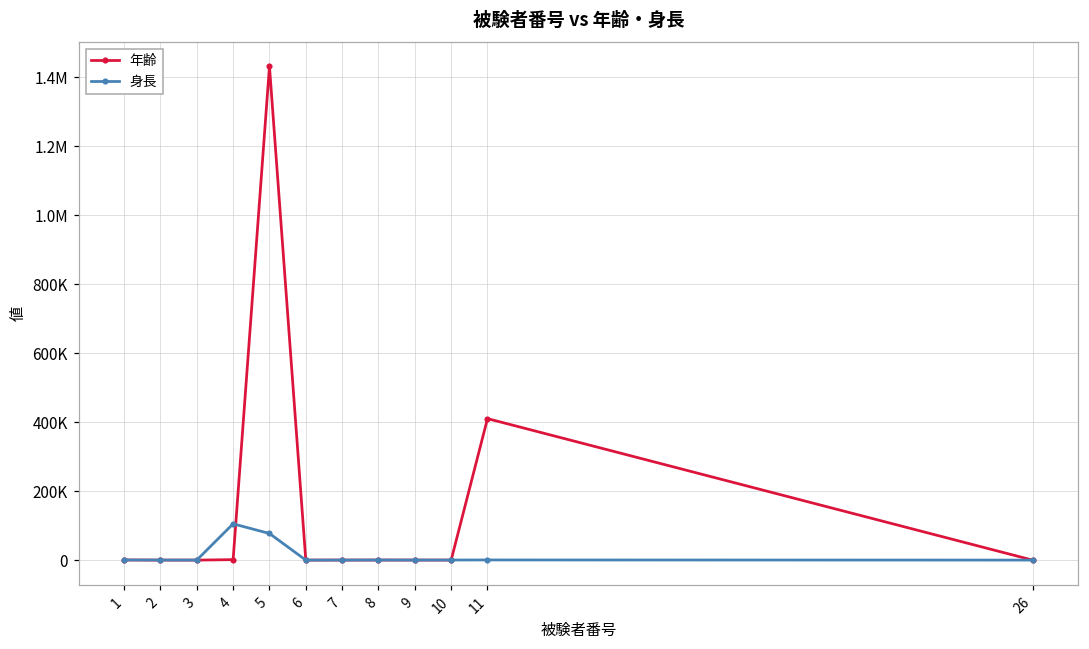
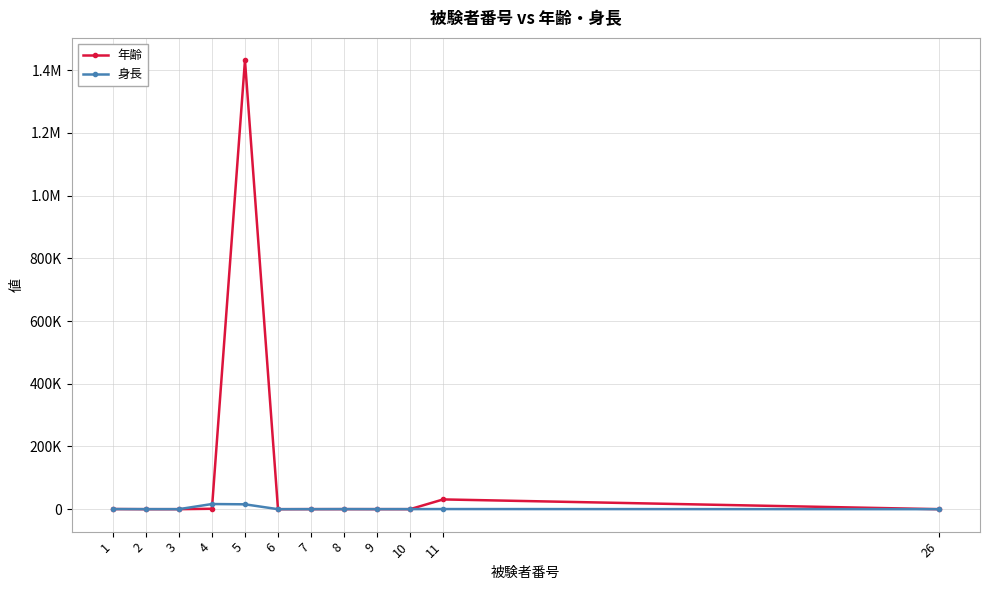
身長, 4: 110000 -> 20000
身長, 5: 80000 -> 20000
年齢, 11: 410000 -> 30000
